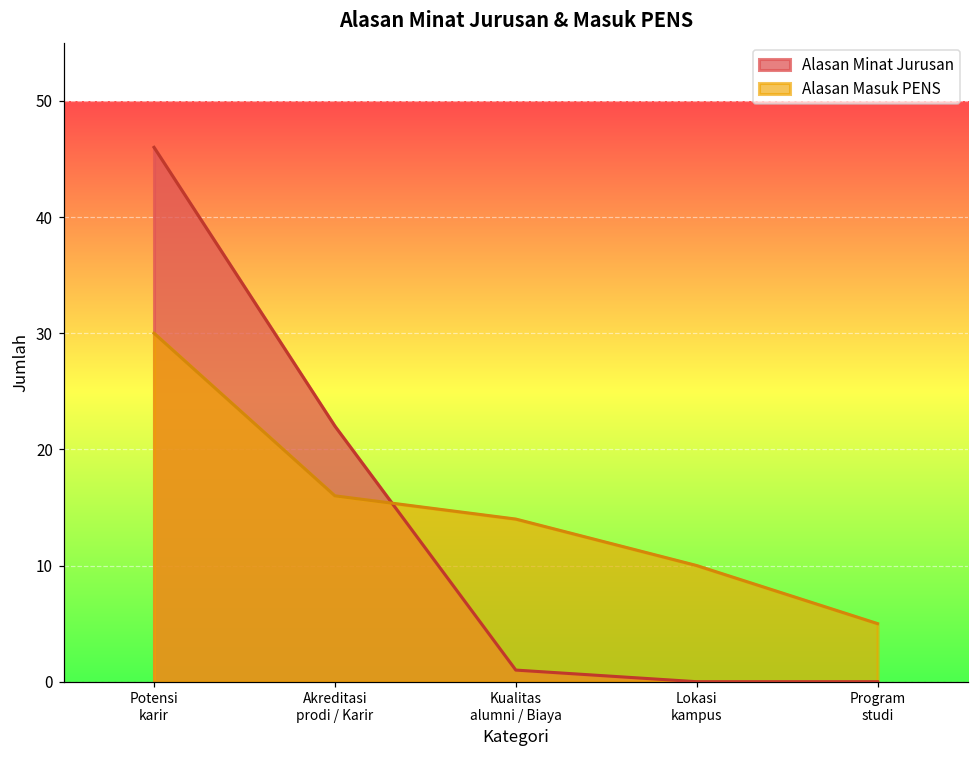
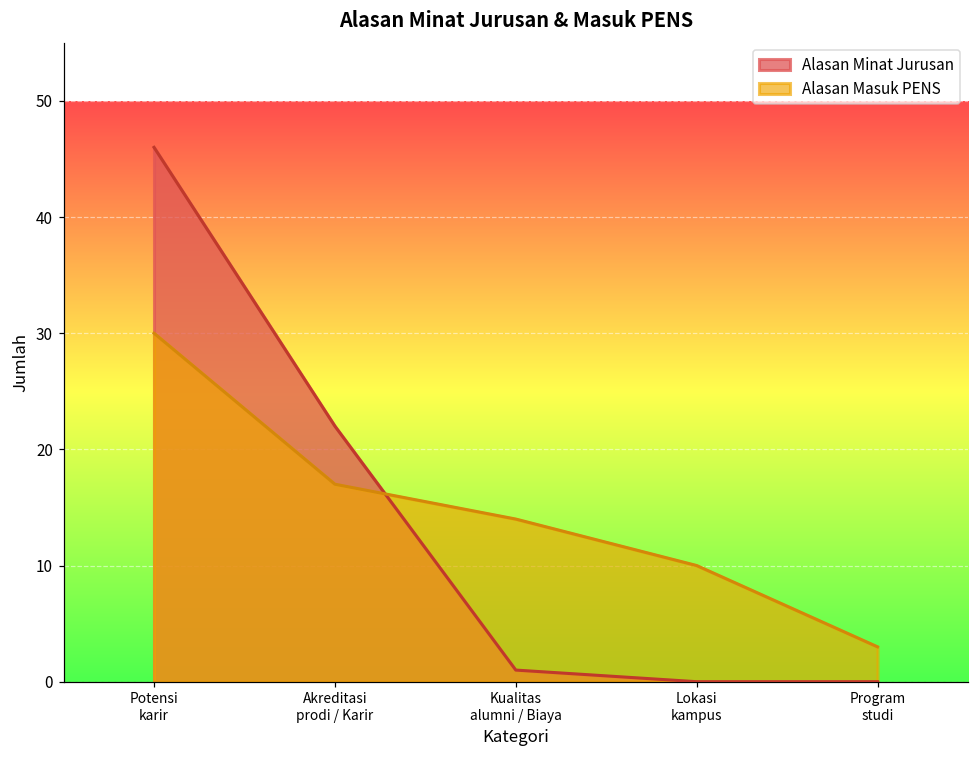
Alasan Masuk PENS, Akreditasi prodi / Karir: 16 -> 17
Alasan Masuk PENS, Program studi: 5 -> 3
